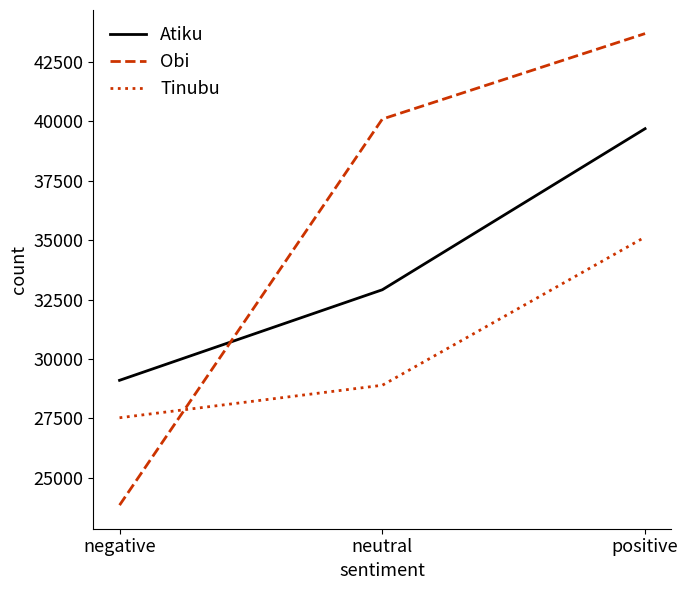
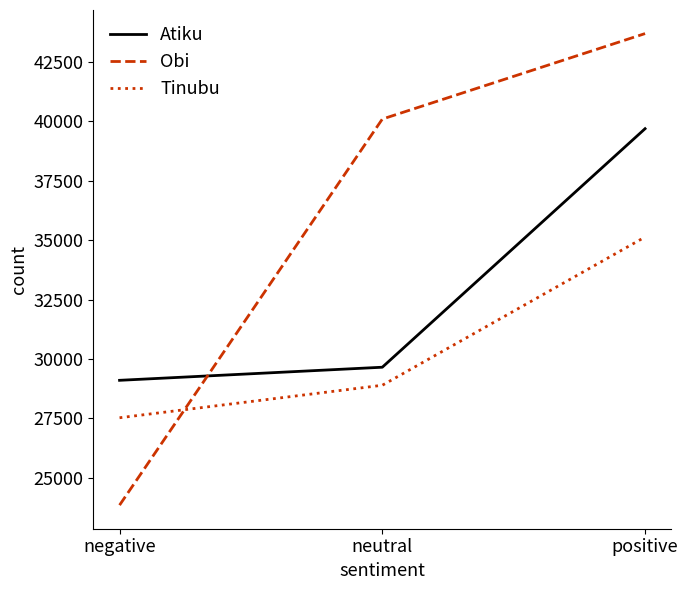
Atiku, neutral: 32900 -> 29700
